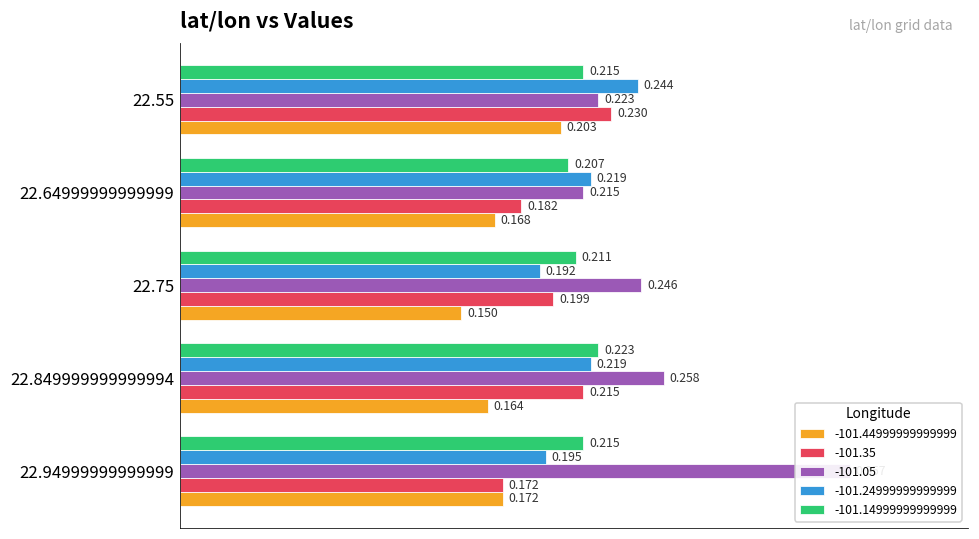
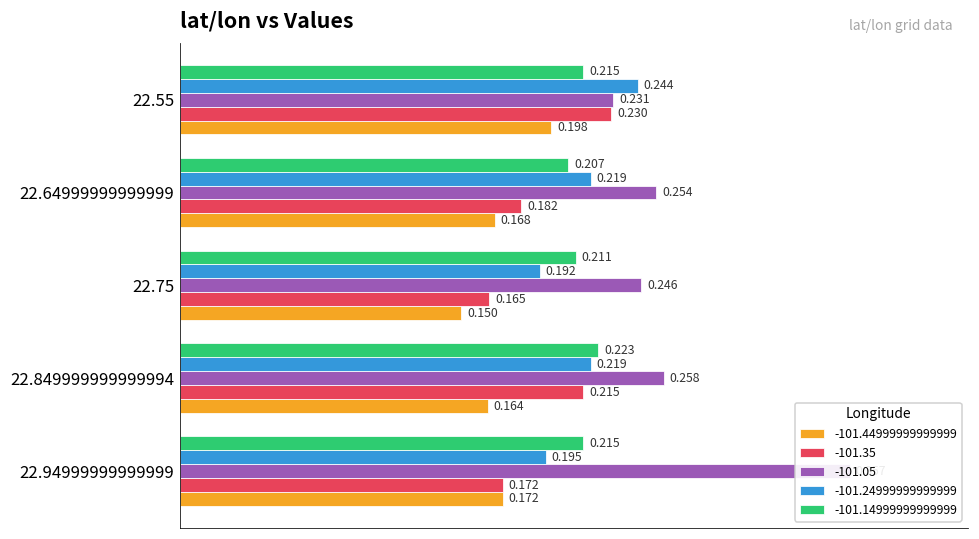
-101.05, 22.55: 0.223 -> 0.231
-101.44999999999999, 22.55: 0.203 -> 0.198
-101.05, 22.64999999999999: 0.215 -> 0.254
-101.35, 22.75: 0.199 -> 0.165
